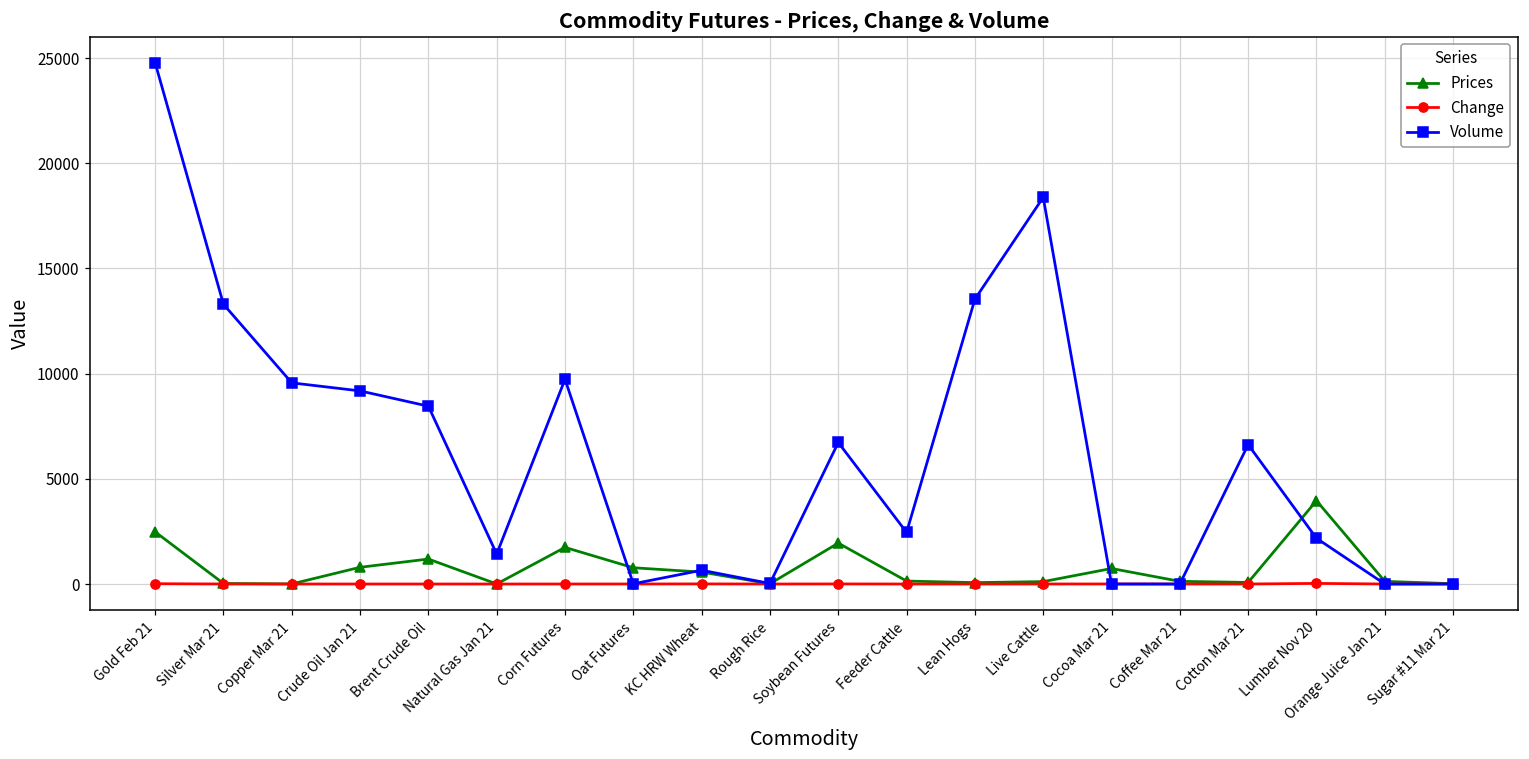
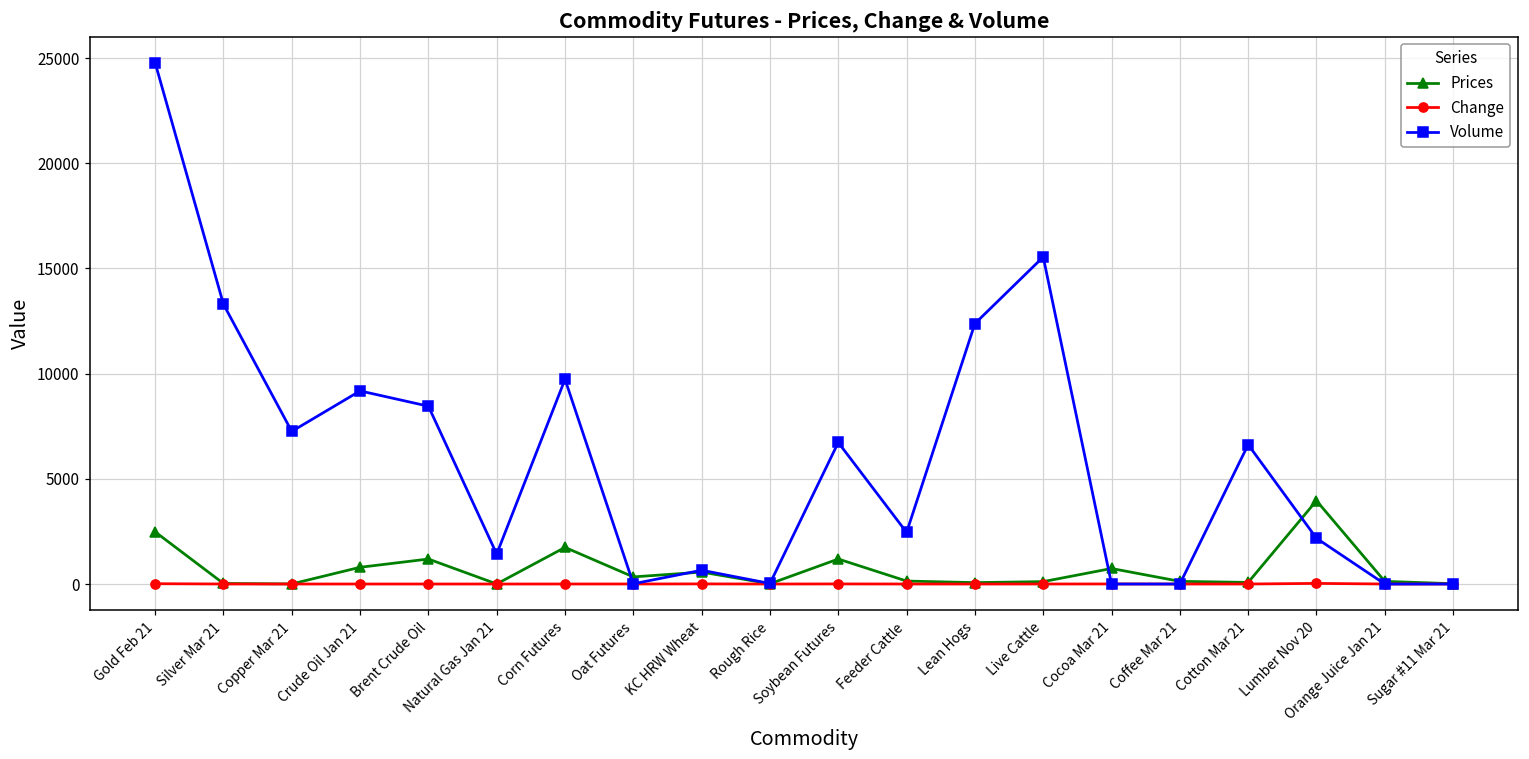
Volume, Copper Mar 21: 9600 -> 7300
Prices, Oat Futures: 800 -> 300
Prices, Soybean Futures: 1900 -> 1200
Volume, Lean Hogs: 13500 -> 12400
Volume, Live Cattle: 18400 -> 15500
